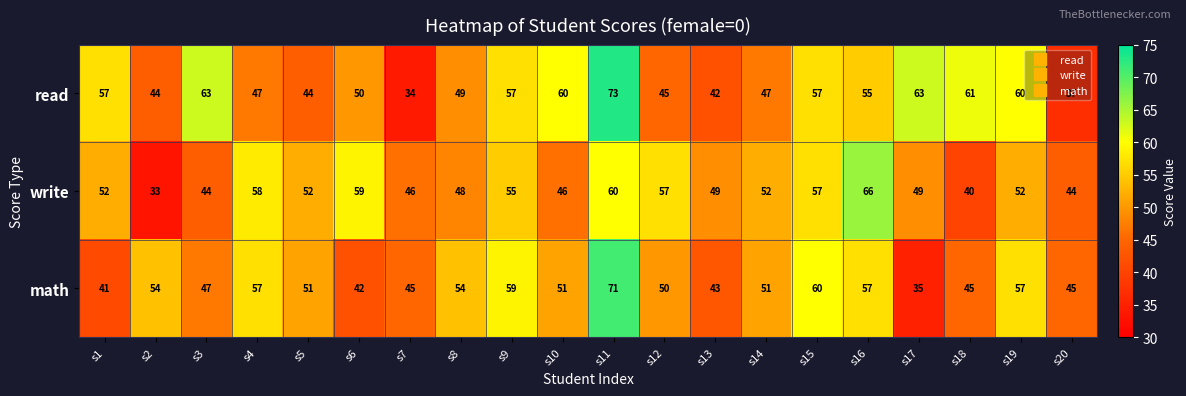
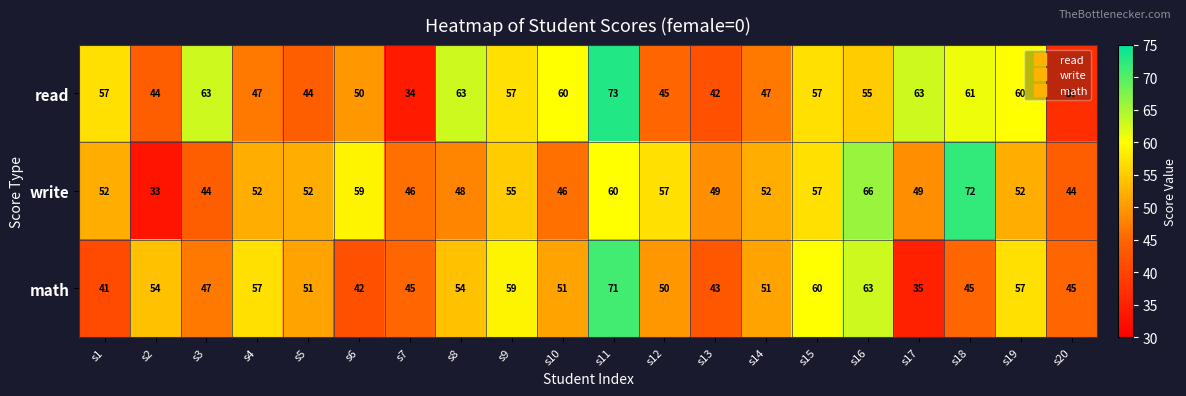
read, s8: 49 -> 63
write, s4: 58 -> 52
write, s18: 40 -> 72
math, s16: 57 -> 63
